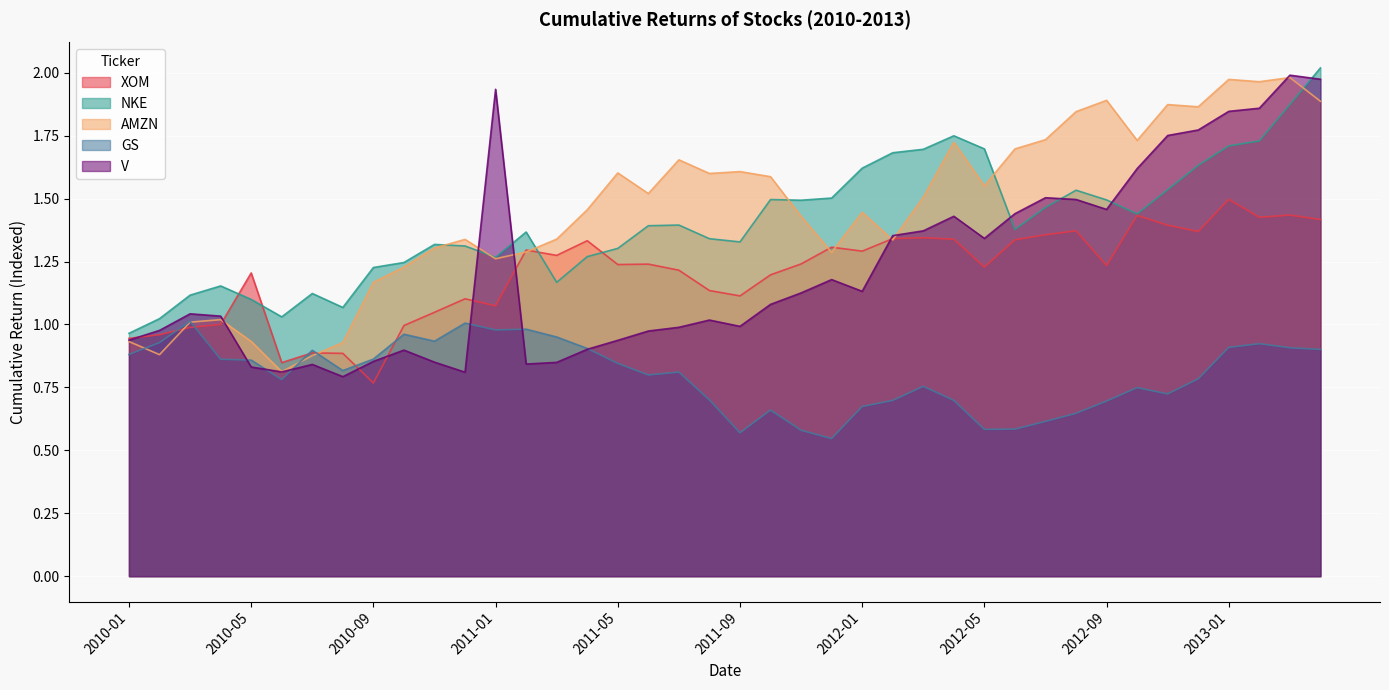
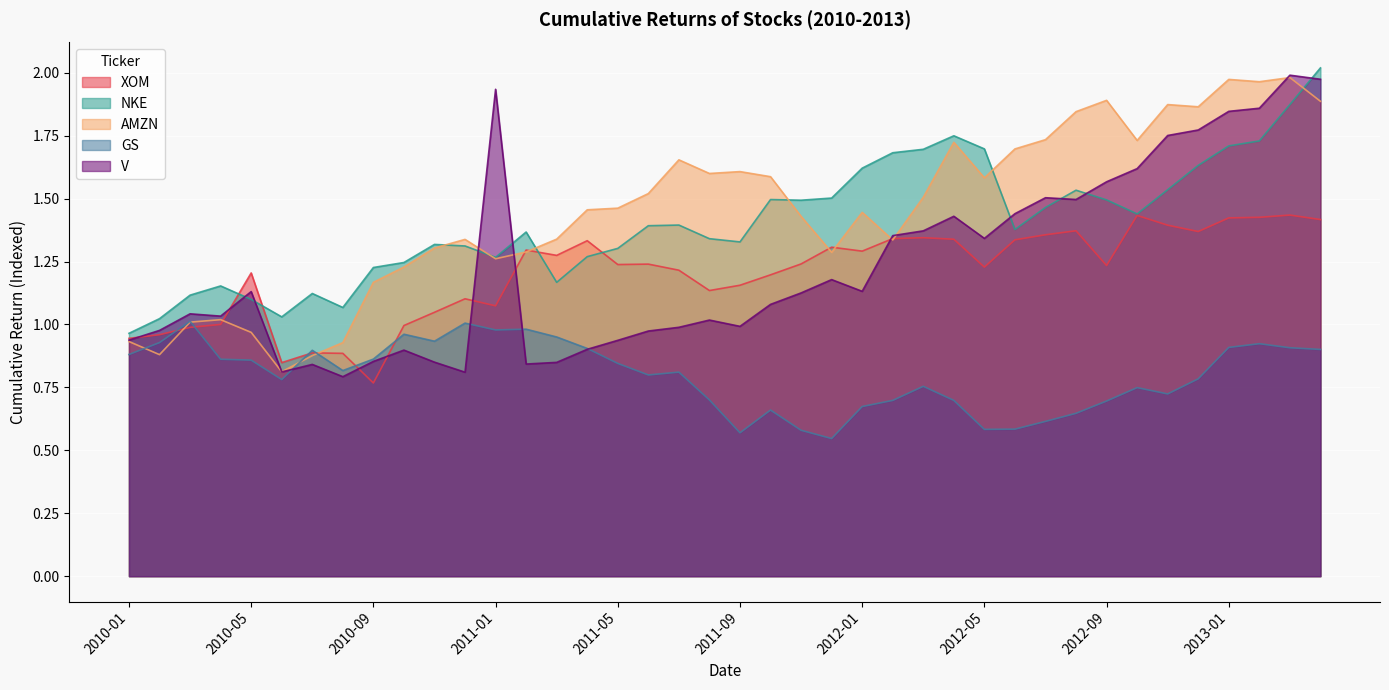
AMZN, 2010-05: 0.93 -> 0.97
V, 2010-05: 0.83 -> 1.13
AMZN, 2011-05: 1.60 -> 1.46
XOM, 2011-09: 1.11 -> 1.16
AMZN, 2012-05: 1.55 -> 1.58
V, 2012-09: 1.46 -> 1.57
XOM, 2013-01: 1.50 -> 1.42
